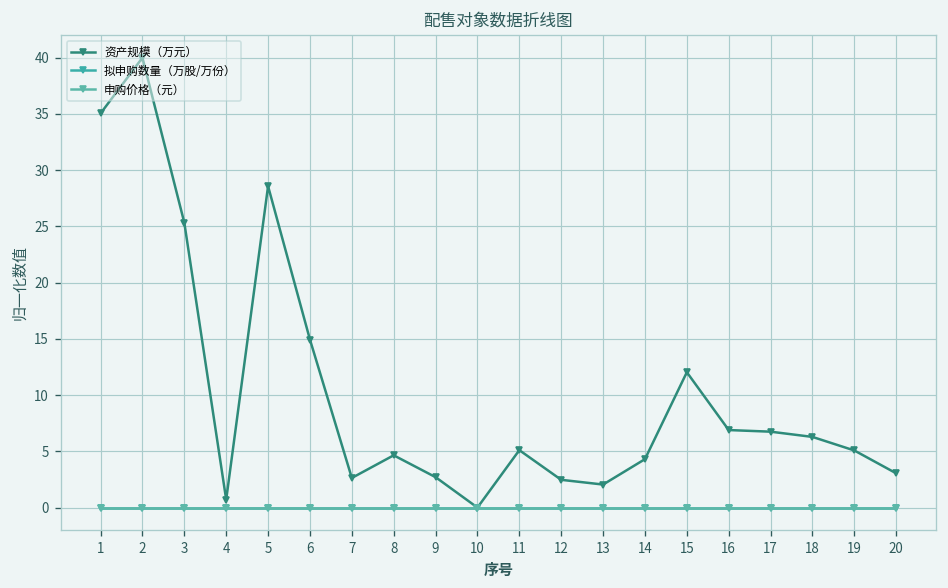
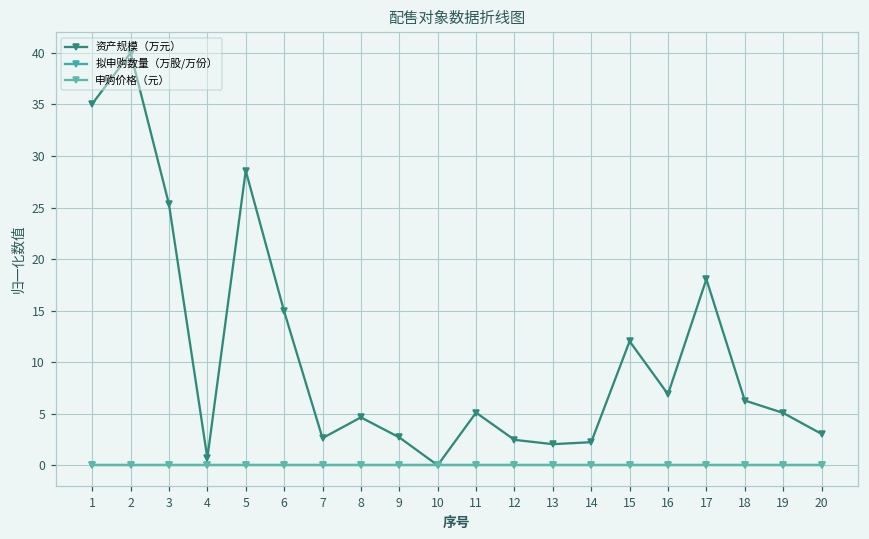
资产规模（万元）, 14: 4 -> 2
资产规模（万元）, 17: 7 -> 18
